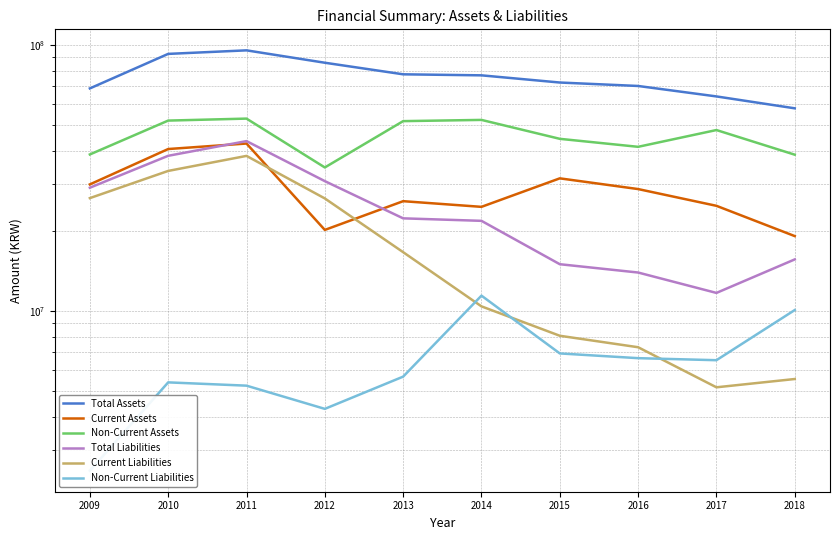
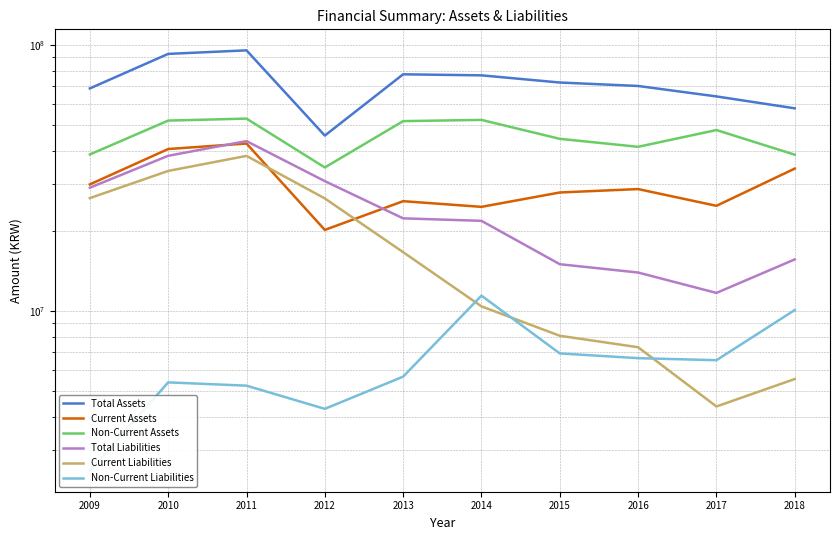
Total Assets, 2012: 86000000 -> 46000000
Current Assets, 2015: 32000000 -> 28000000
Current Liabilities, 2017: 5200000 -> 4400000
Current Assets, 2018: 19000000 -> 34000000
